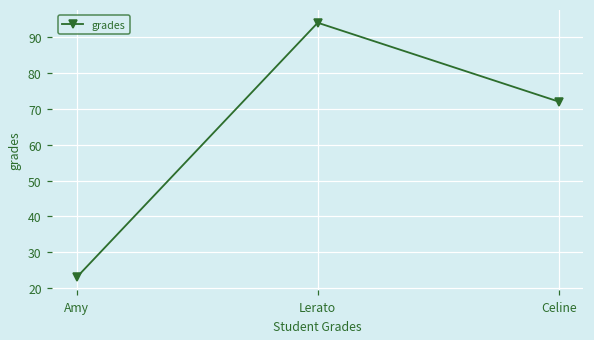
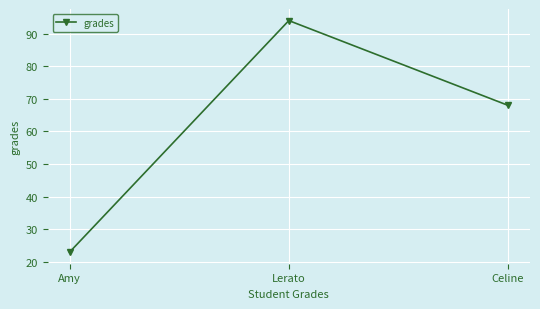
Celine: 72 -> 68
